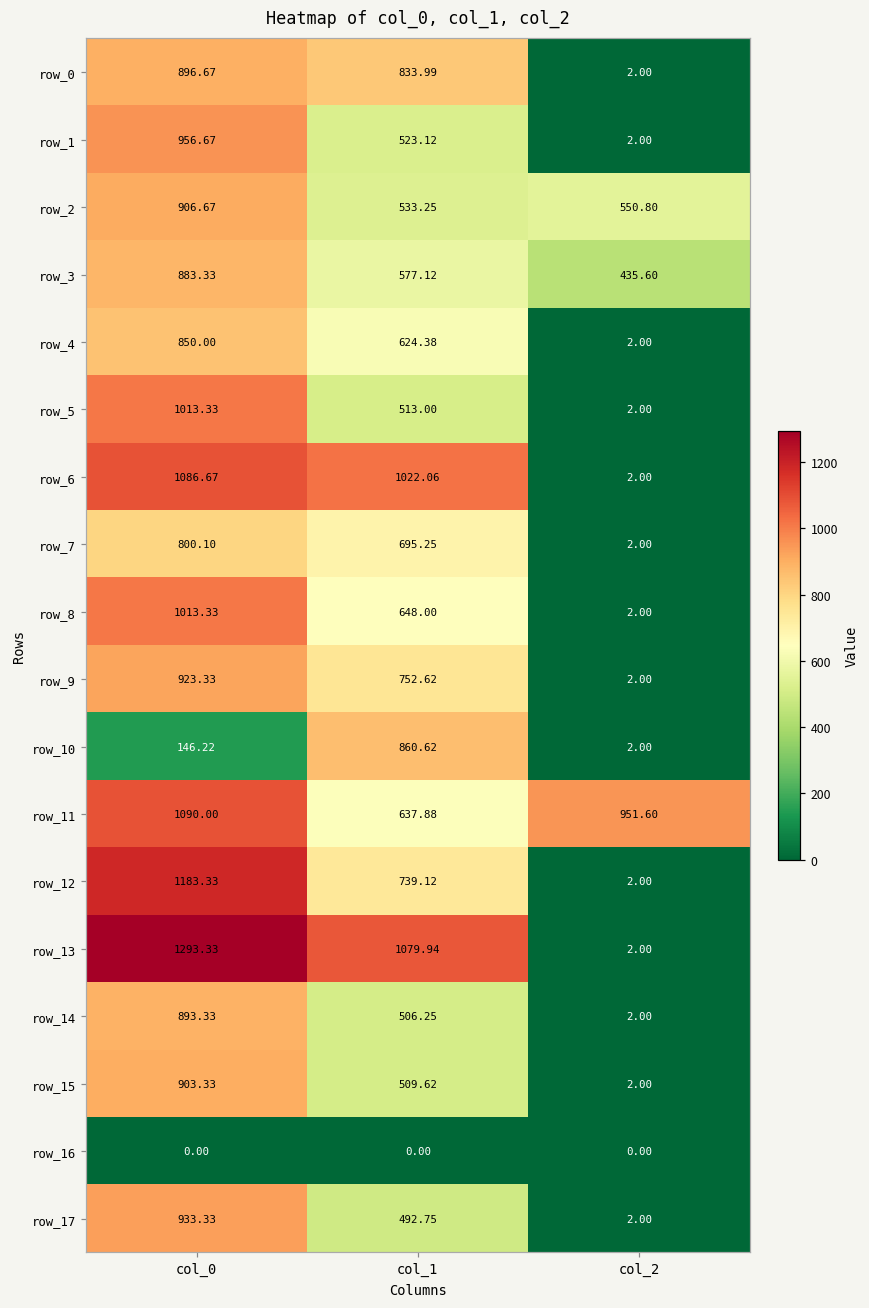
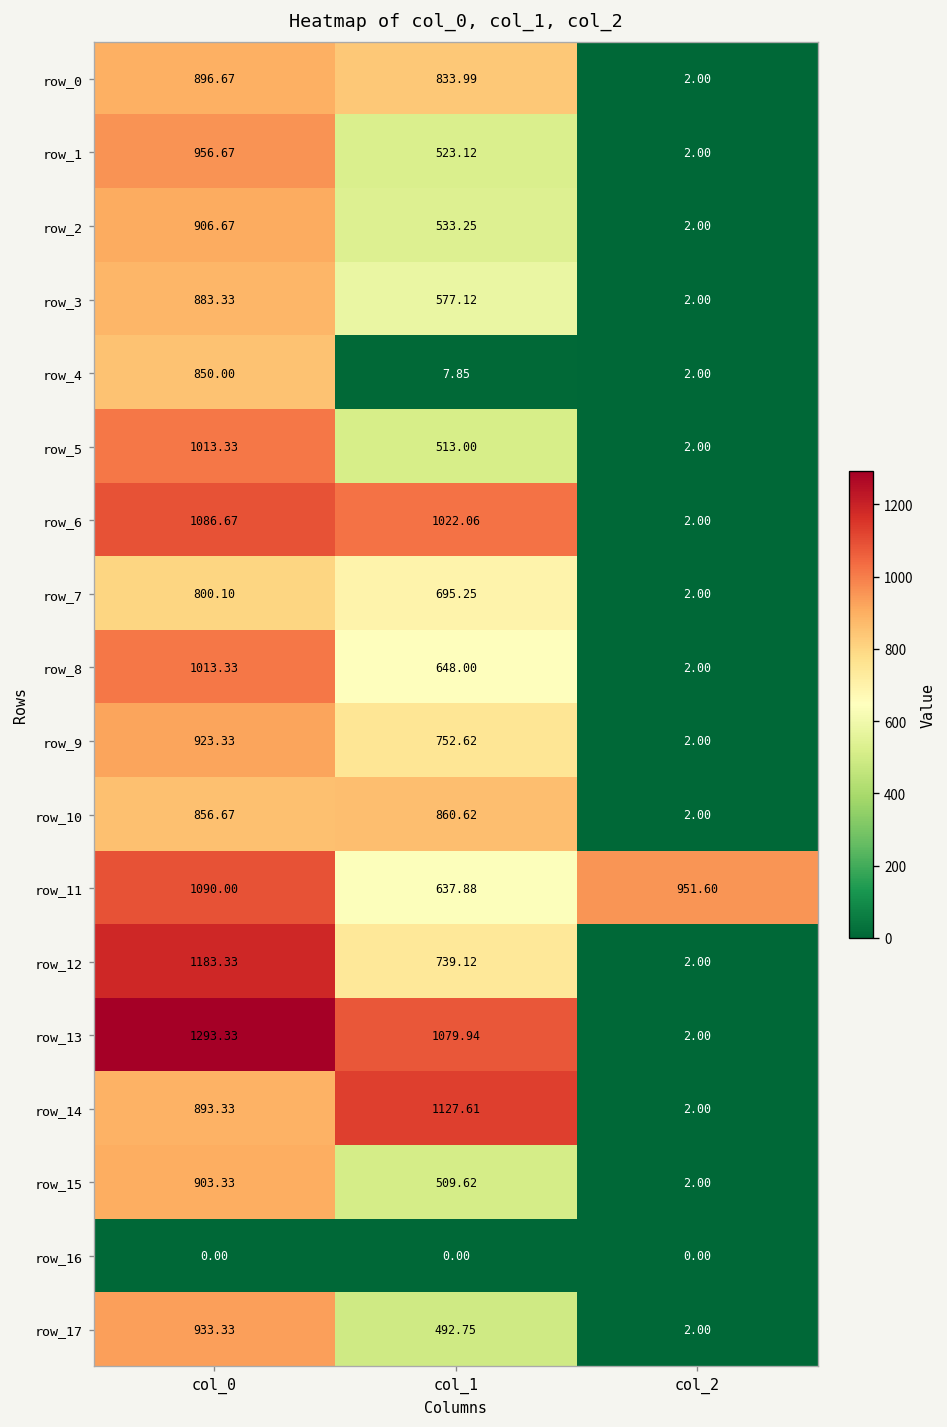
row_2, col_2: 550.80 -> 2.00
row_3, col_2: 435.60 -> 2.00
row_4, col_1: 624.38 -> 7.85
row_10, col_0: 146.22 -> 856.67
row_14, col_1: 506.25 -> 1127.61
